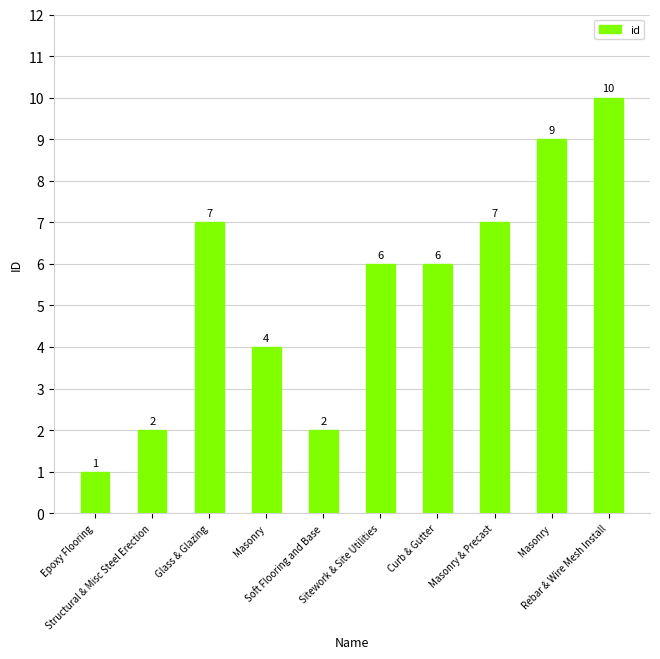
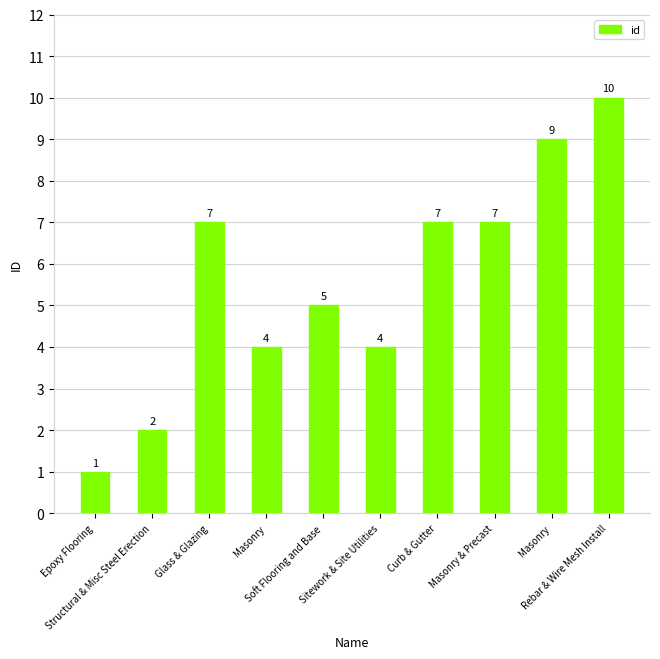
Soft Flooring and Base: 2 -> 5
Sitework & Site Utilities: 6 -> 4
Curb & Gutter: 6 -> 7
